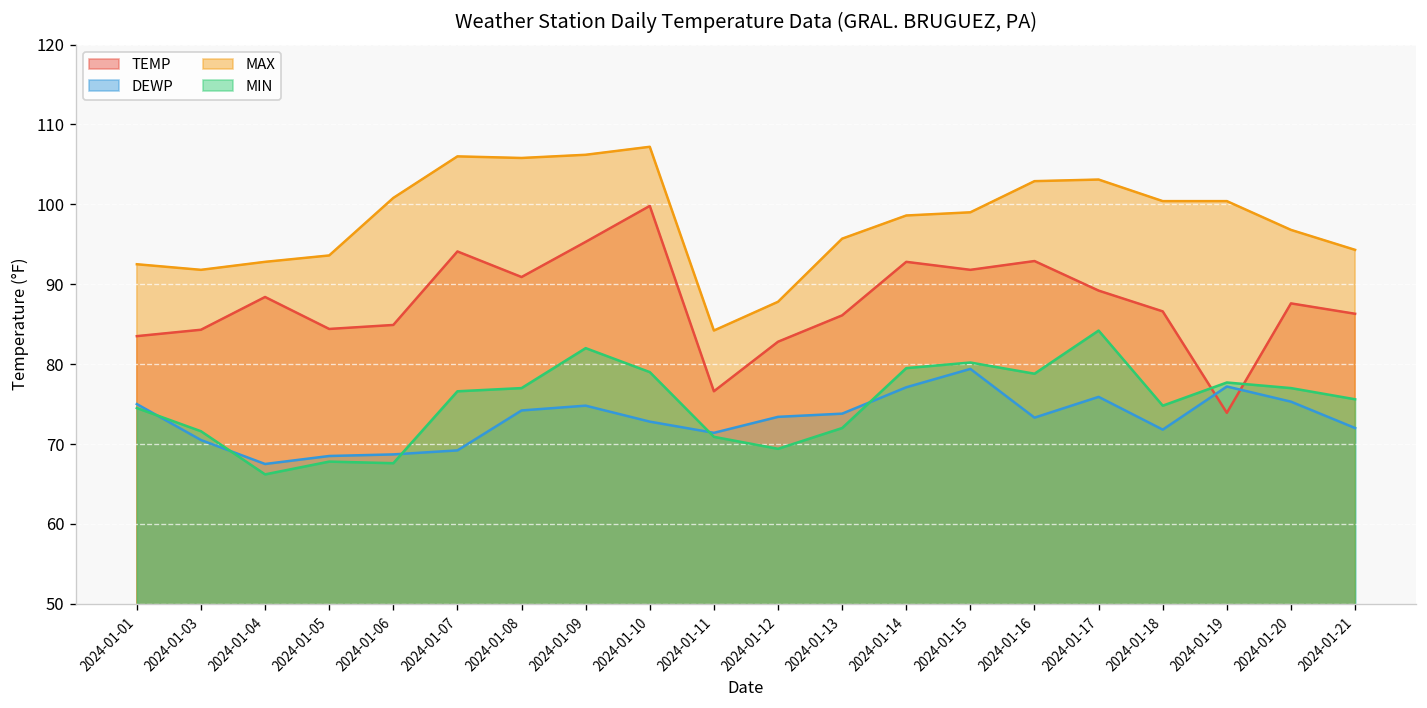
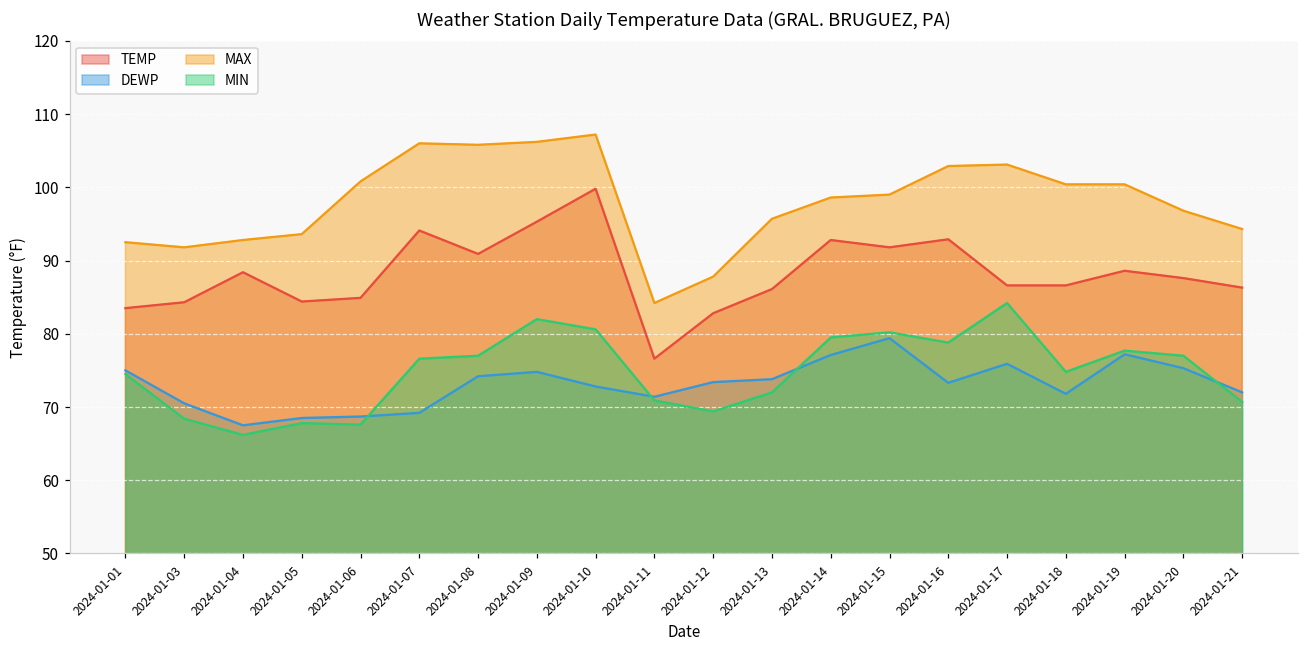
MIN, 2024-01-03: 72 -> 68
MIN, 2024-01-10: 79 -> 81
TEMP, 2024-01-17: 89 -> 87
TEMP, 2024-01-19: 74 -> 89
MIN, 2024-01-21: 76 -> 71
